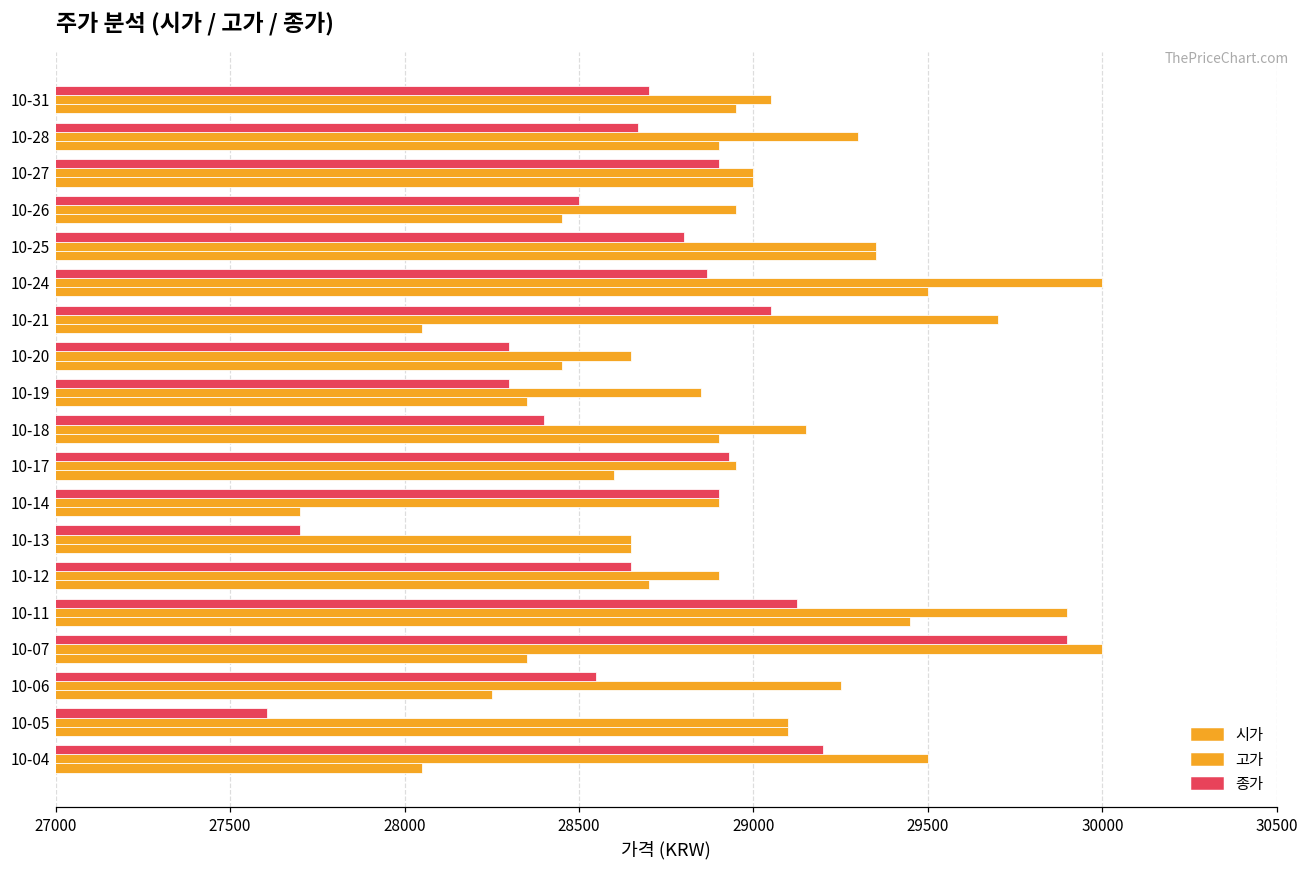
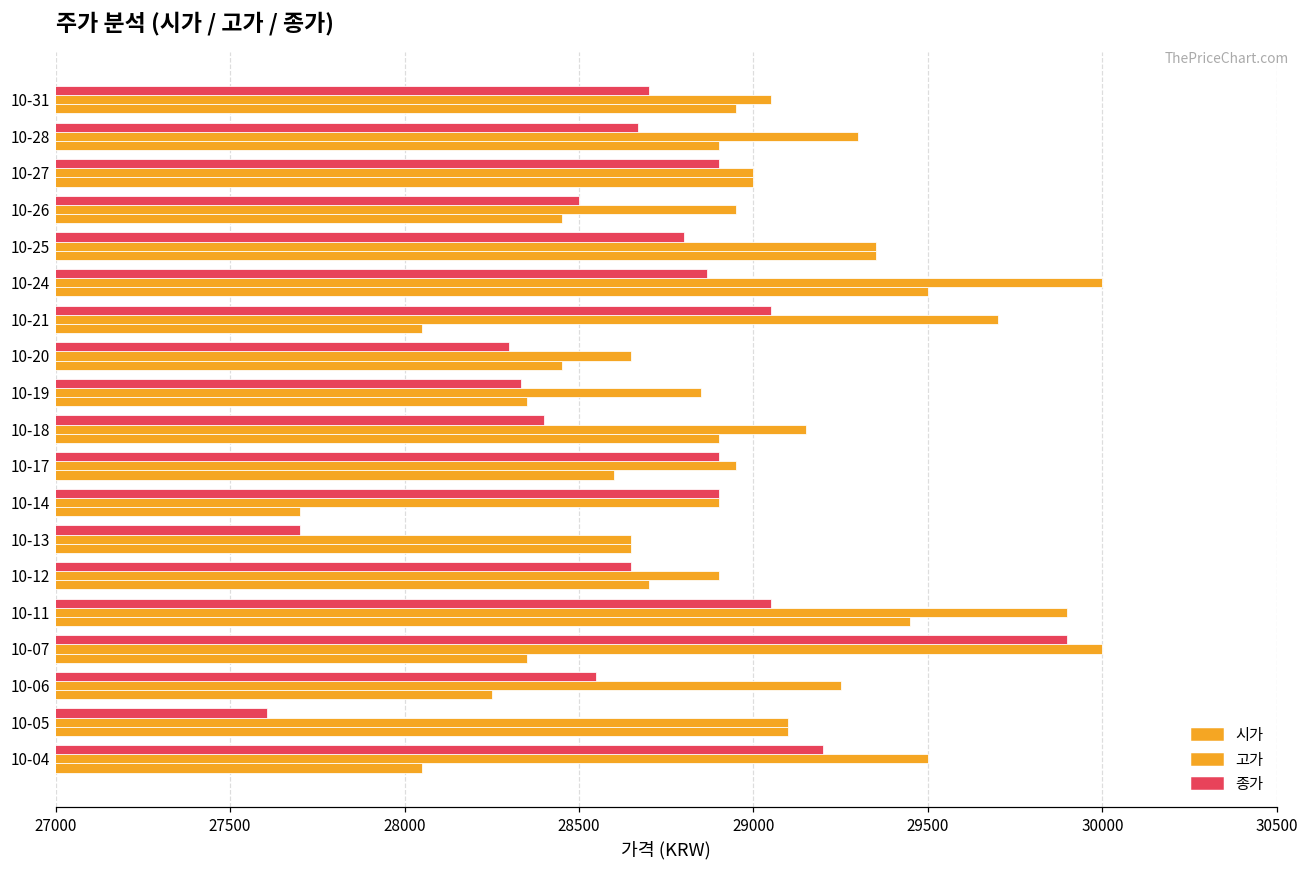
종가, 10-19: 28300 -> 28340
종가, 10-17: 28930 -> 28900
종가, 10-11: 29130 -> 29050
